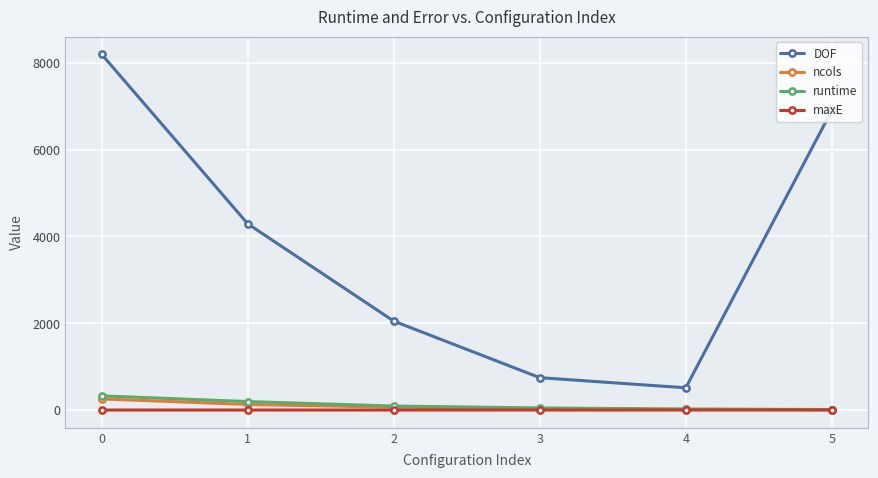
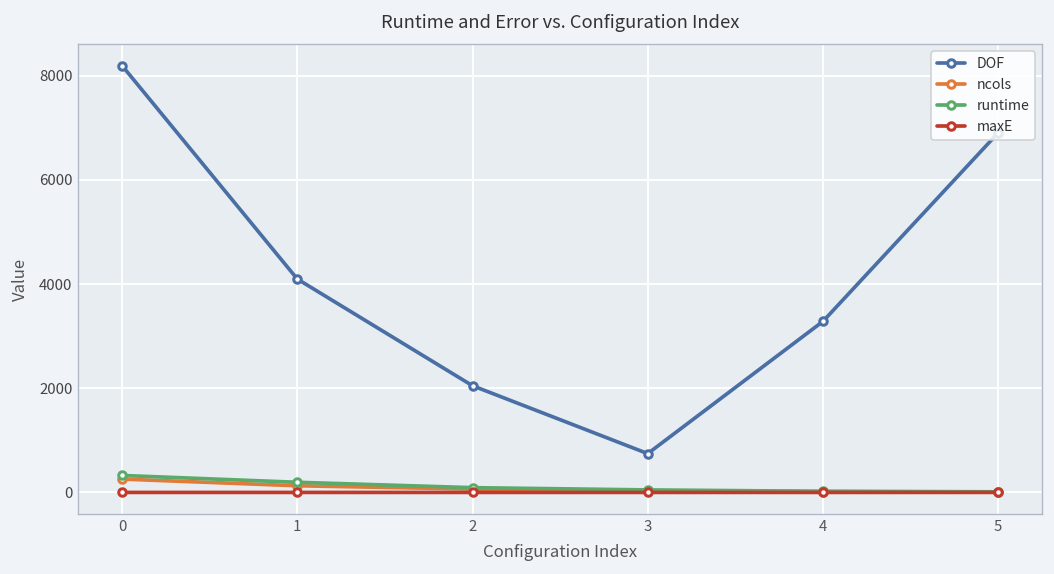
DOF, 1: 4300 -> 4100
DOF, 4: 500 -> 3300
